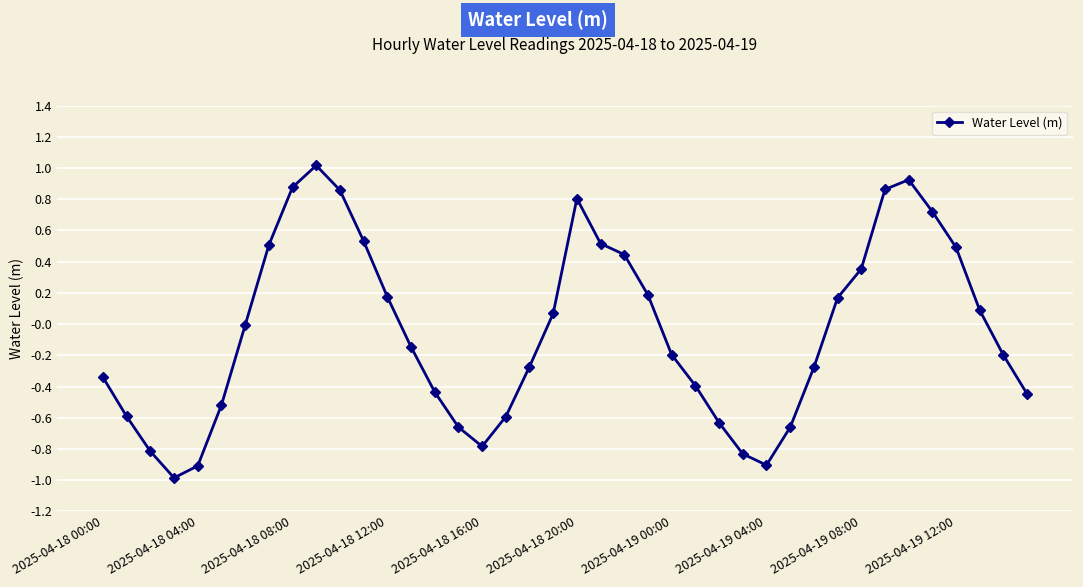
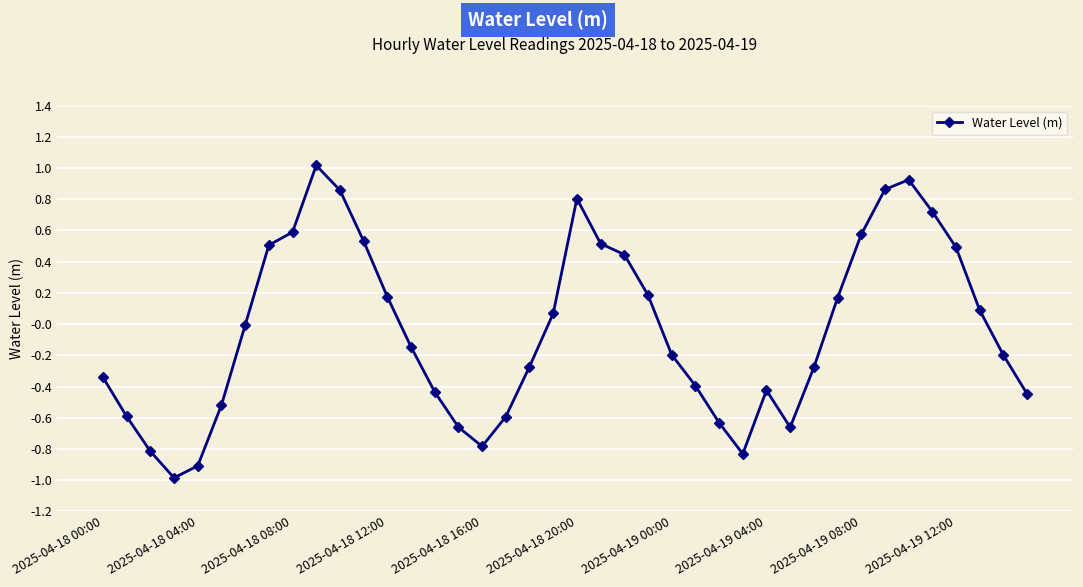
2025-04-18 08:00: 0.88 -> 0.59
2025-04-19 04:00: -0.90 -> -0.42
2025-04-19 08:00: 0.35 -> 0.57
